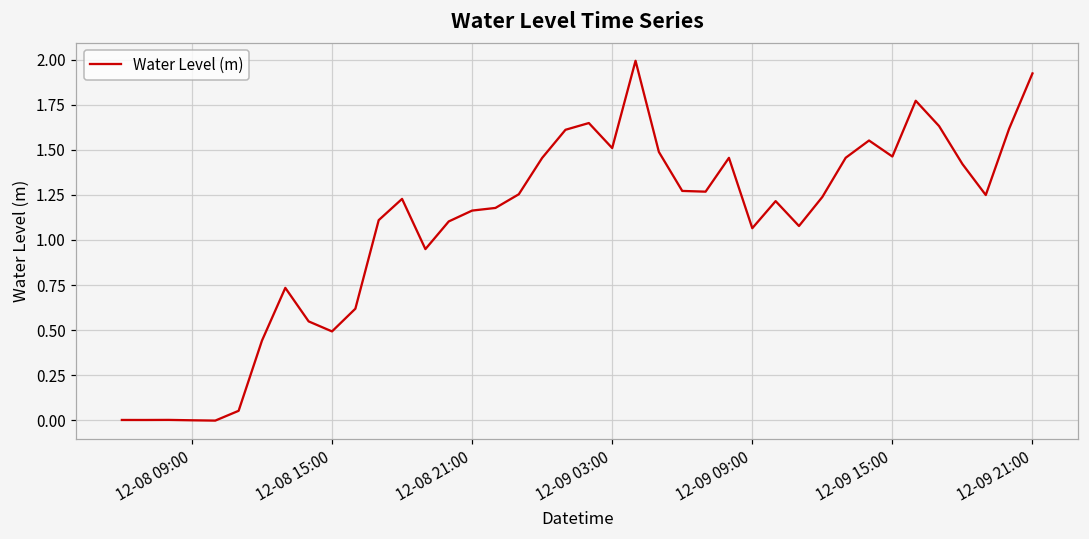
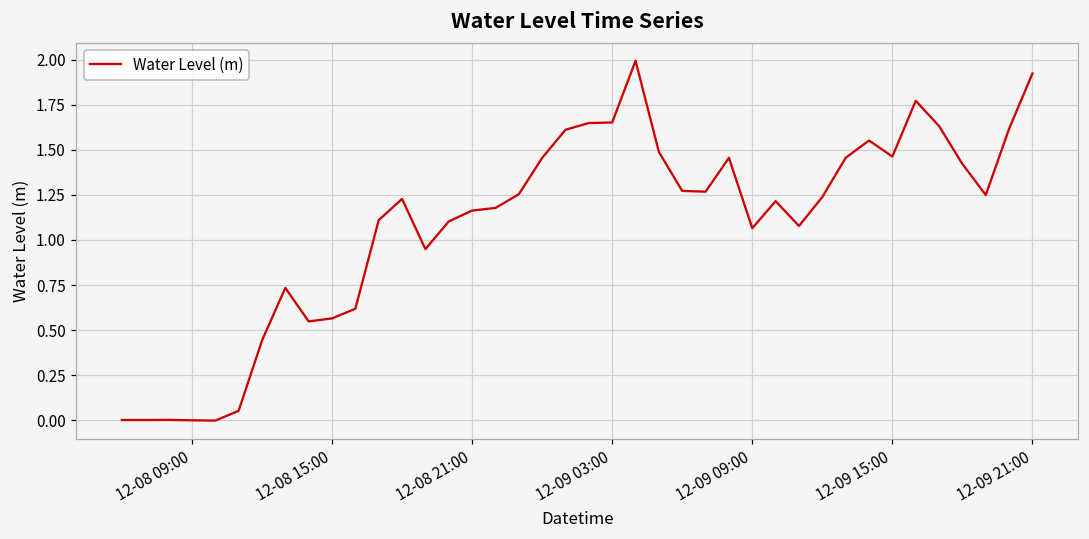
12-08 15:00: 0.49 -> 0.57
12-09 03:00: 1.51 -> 1.65
